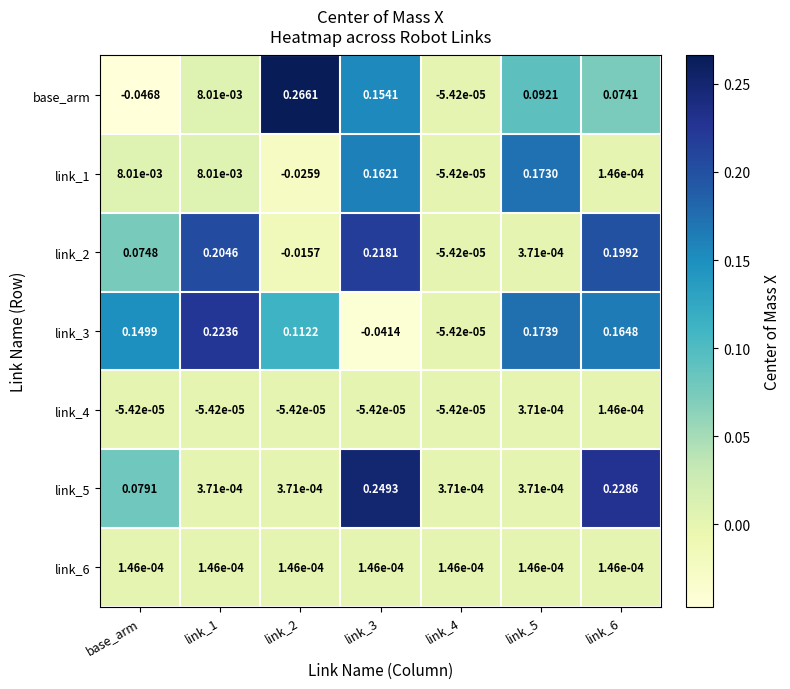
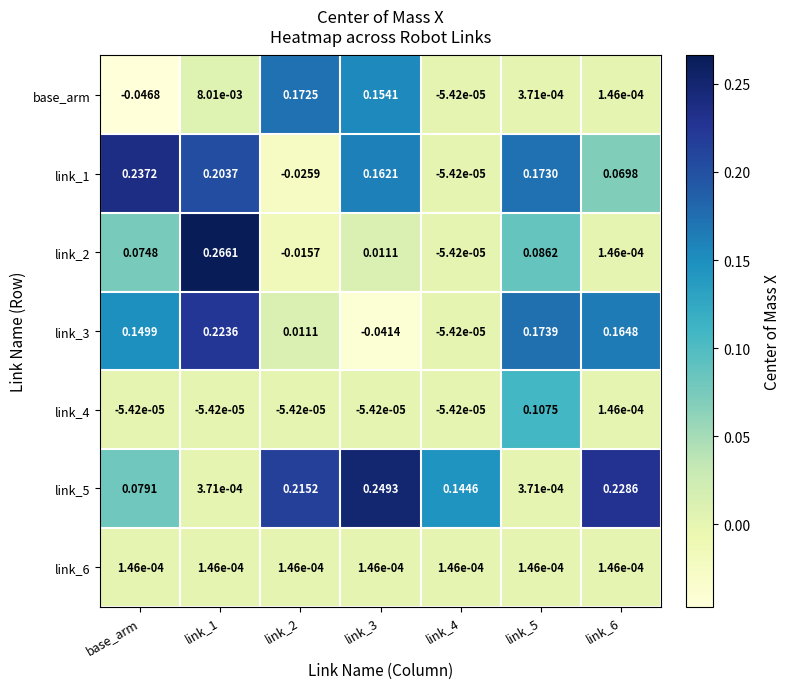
base_arm, link_2: 0.2661 -> 0.1725
base_arm, link_5: 0.0921 -> 3.71e-04
base_arm, link_6: 0.0741 -> 1.46e-04
link_1, base_arm: 8.01e-03 -> 0.2372
link_1, link_1: 8.01e-03 -> 0.2037
link_1, link_6: 1.46e-04 -> 0.0698
link_2, link_1: 0.2046 -> 0.2661
link_2, link_3: 0.2181 -> 0.0111
link_2, link_5: 3.71e-04 -> 0.0862
link_2, link_6: 0.1992 -> 1.46e-04
link_3, link_2: 0.1122 -> 0.0111
link_4, link_5: 3.71e-04 -> 0.1075
link_5, link_2: 3.71e-04 -> 0.2152
link_5, link_4: 3.71e-04 -> 0.1446
